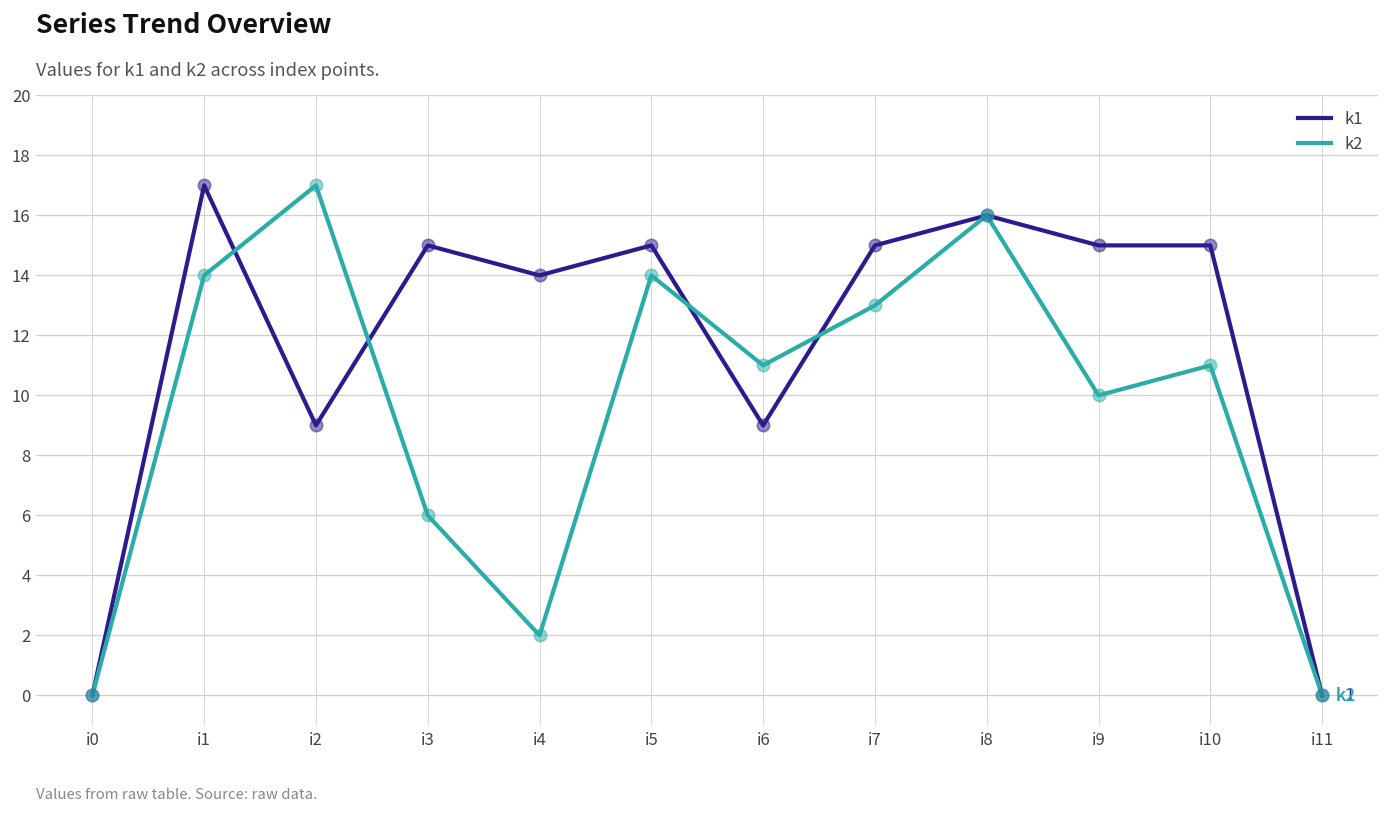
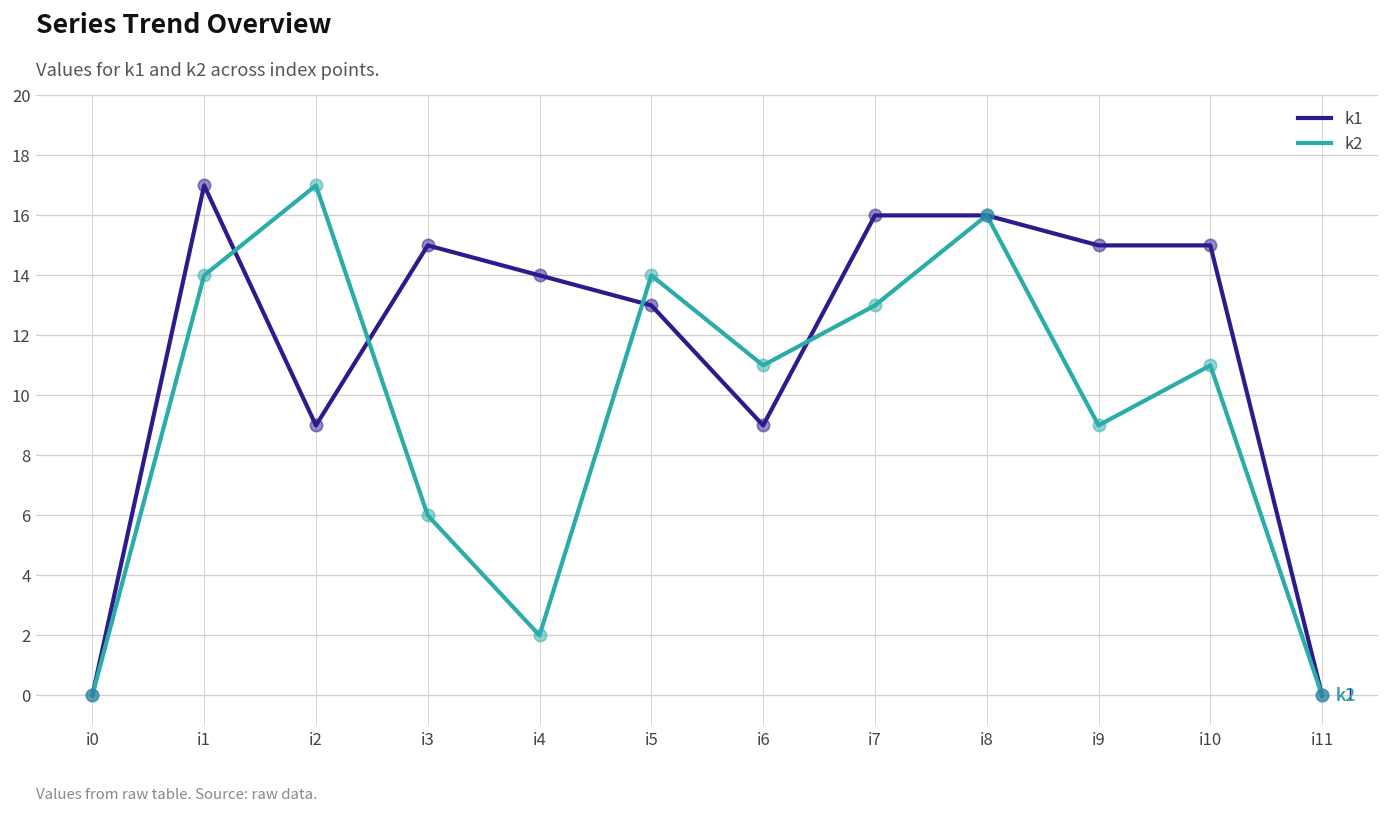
k1, i5: 15 -> 13
k1, i7: 15 -> 16
k2, i9: 10 -> 9
